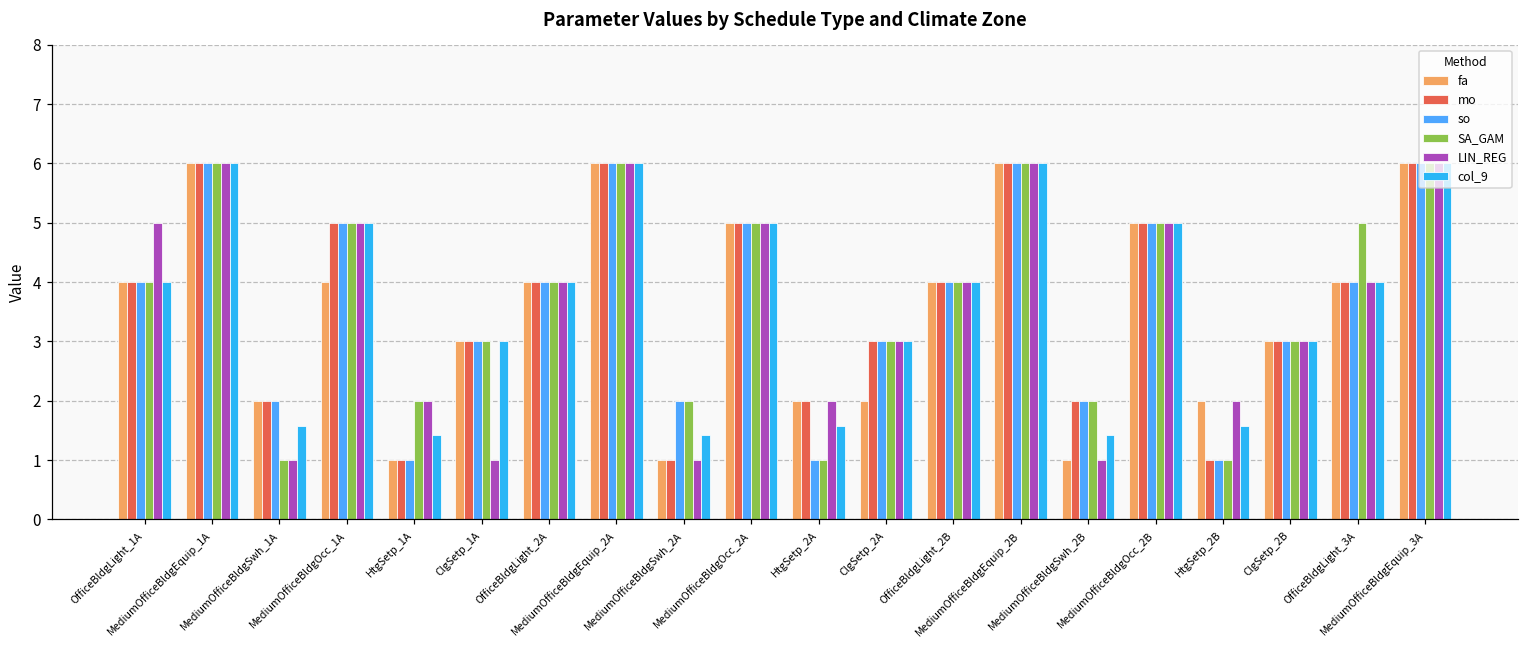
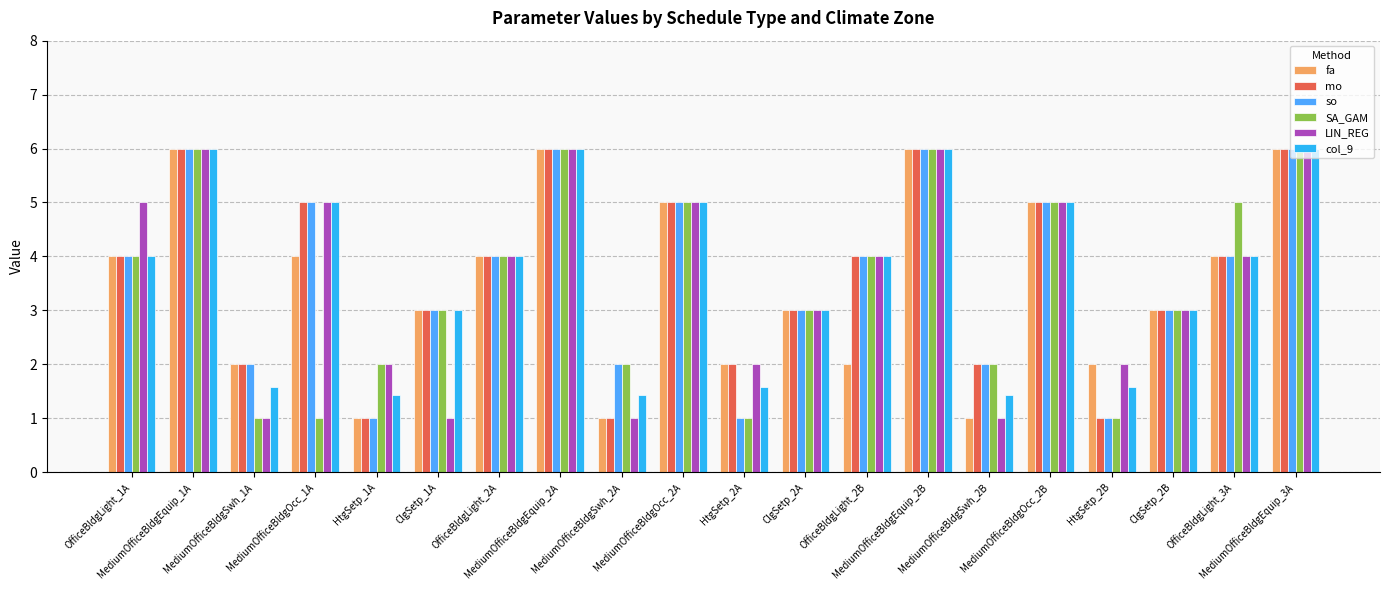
SA_GAM, MediumOfficeBldgOcc_1A: 5 -> 1
fa, ClgSetp_2A: 2 -> 3
fa, OfficeBldgLight_2B: 4 -> 2
